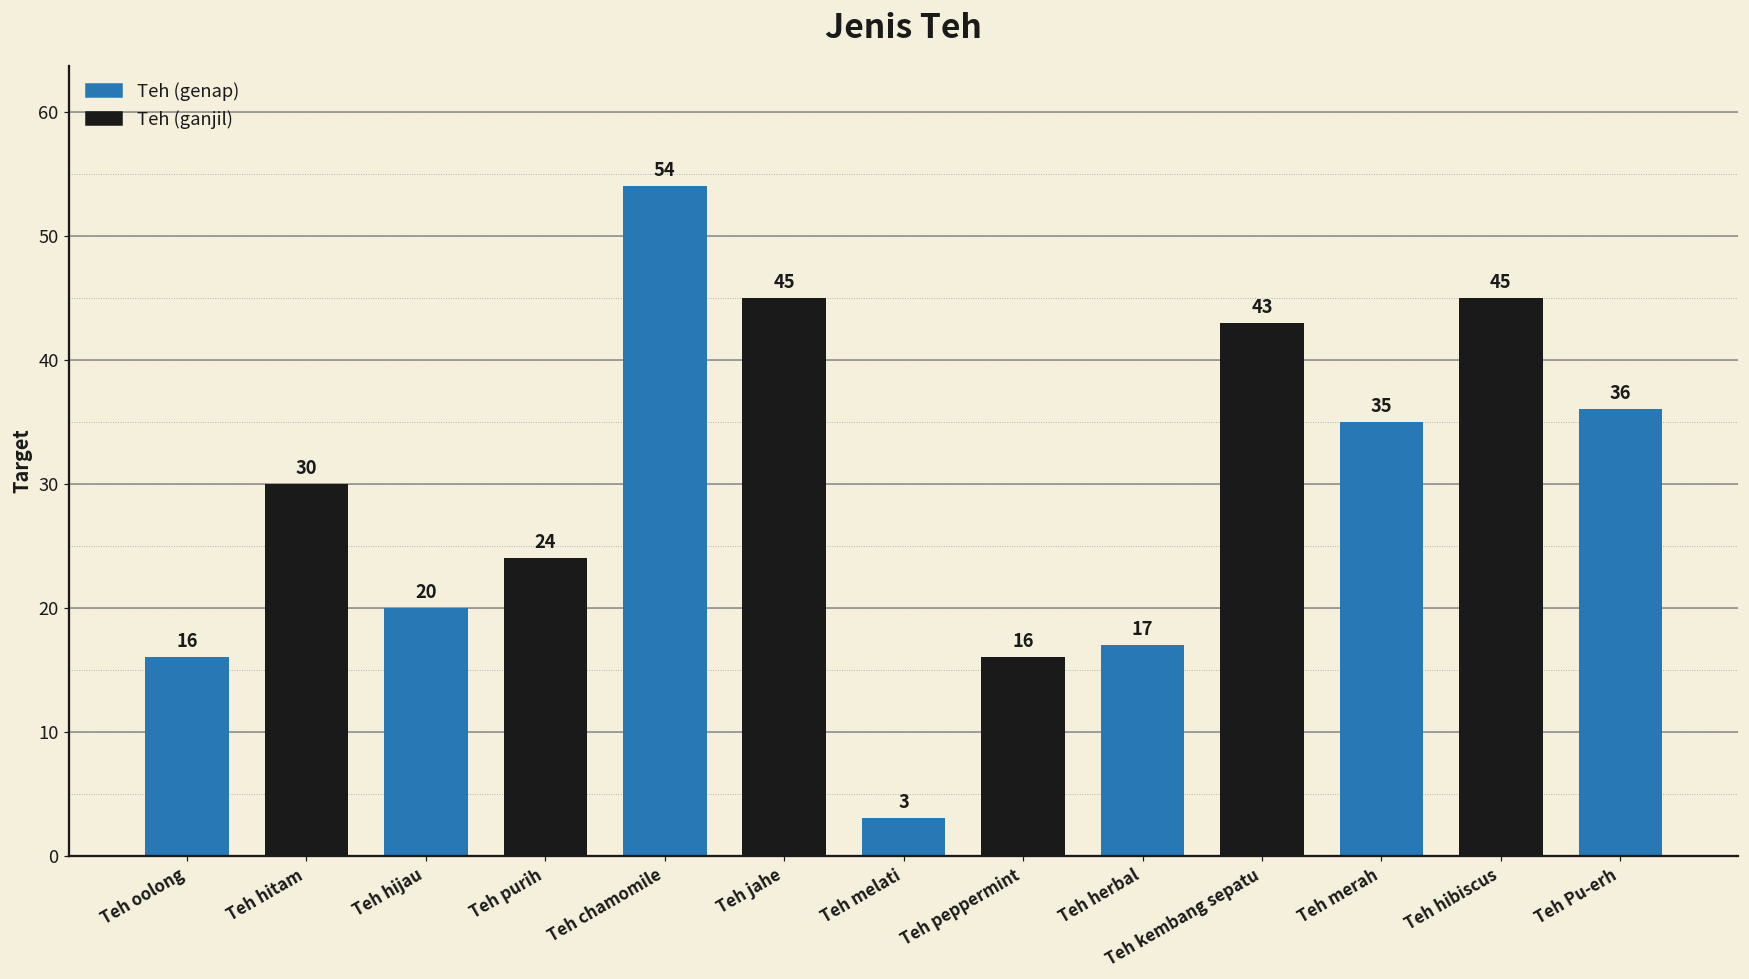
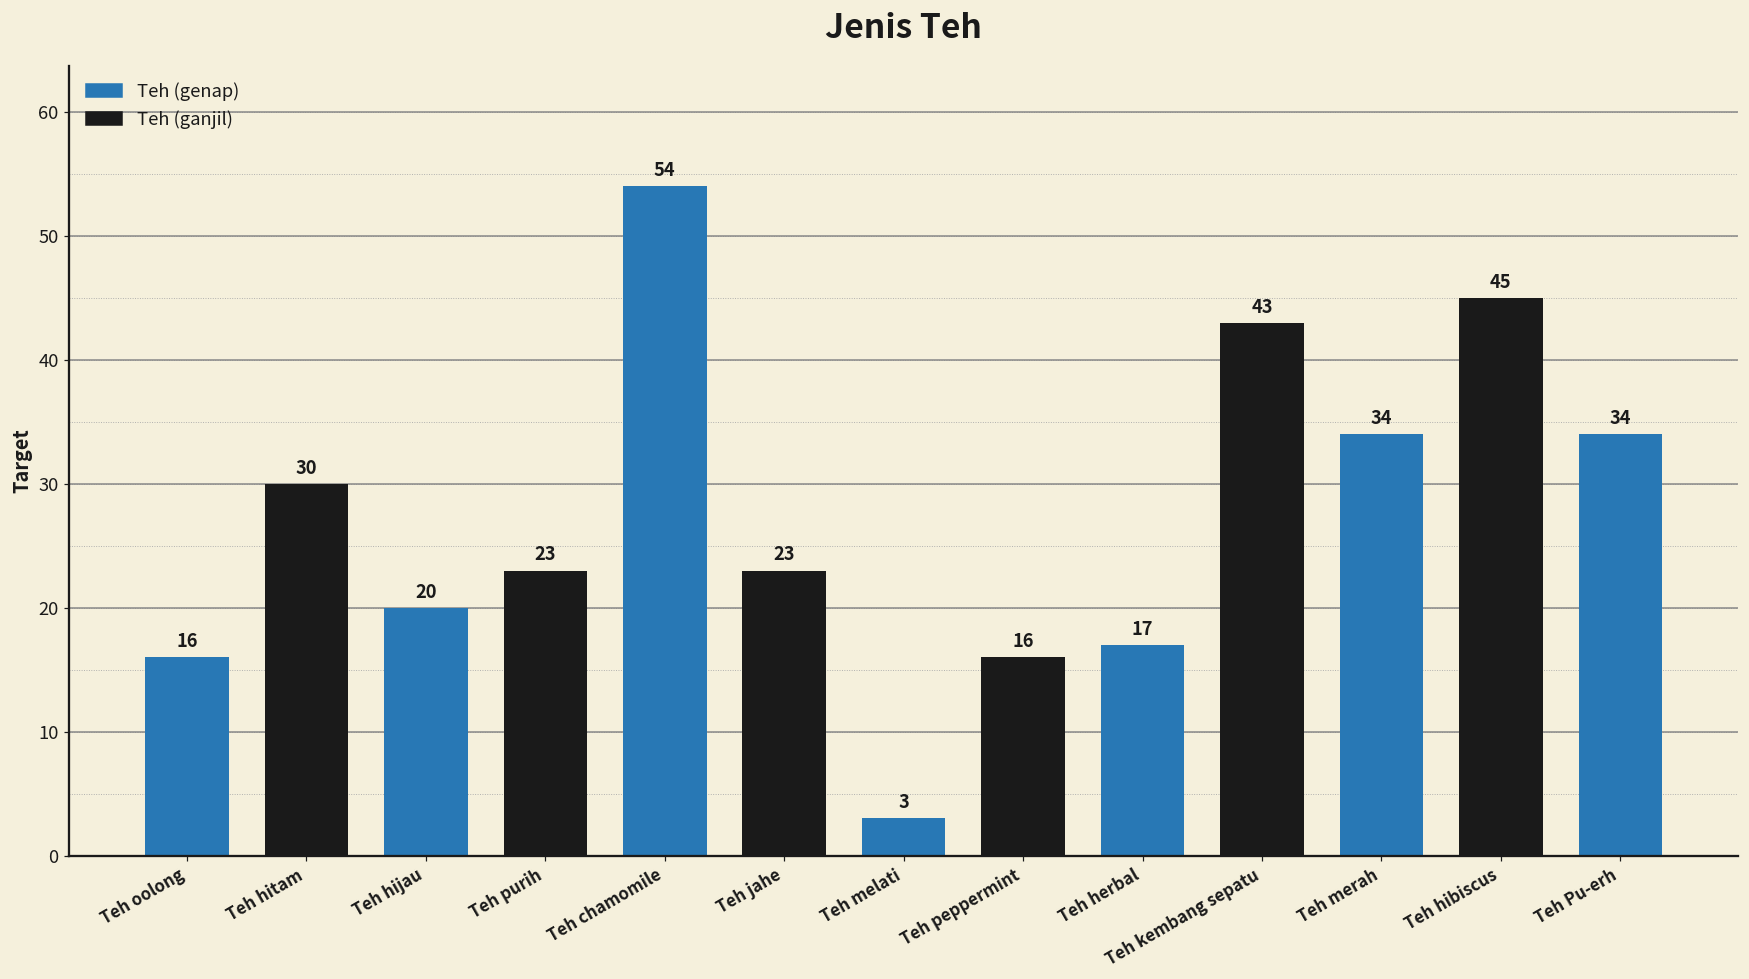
Teh purih: 24 -> 23
Teh jahe: 45 -> 23
Teh merah: 35 -> 34
Teh Pu-erh: 36 -> 34
